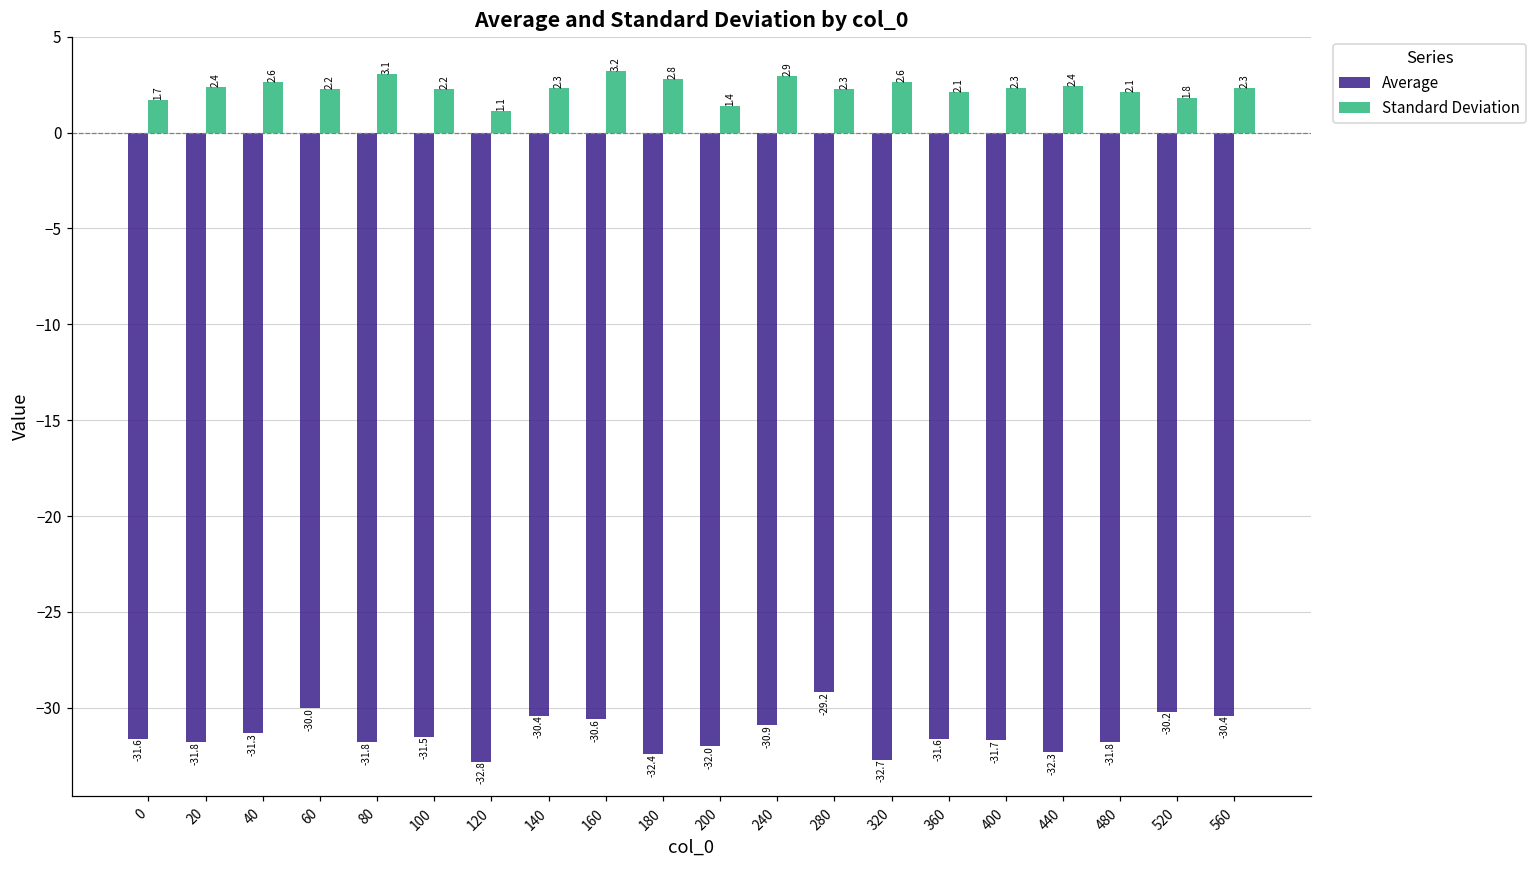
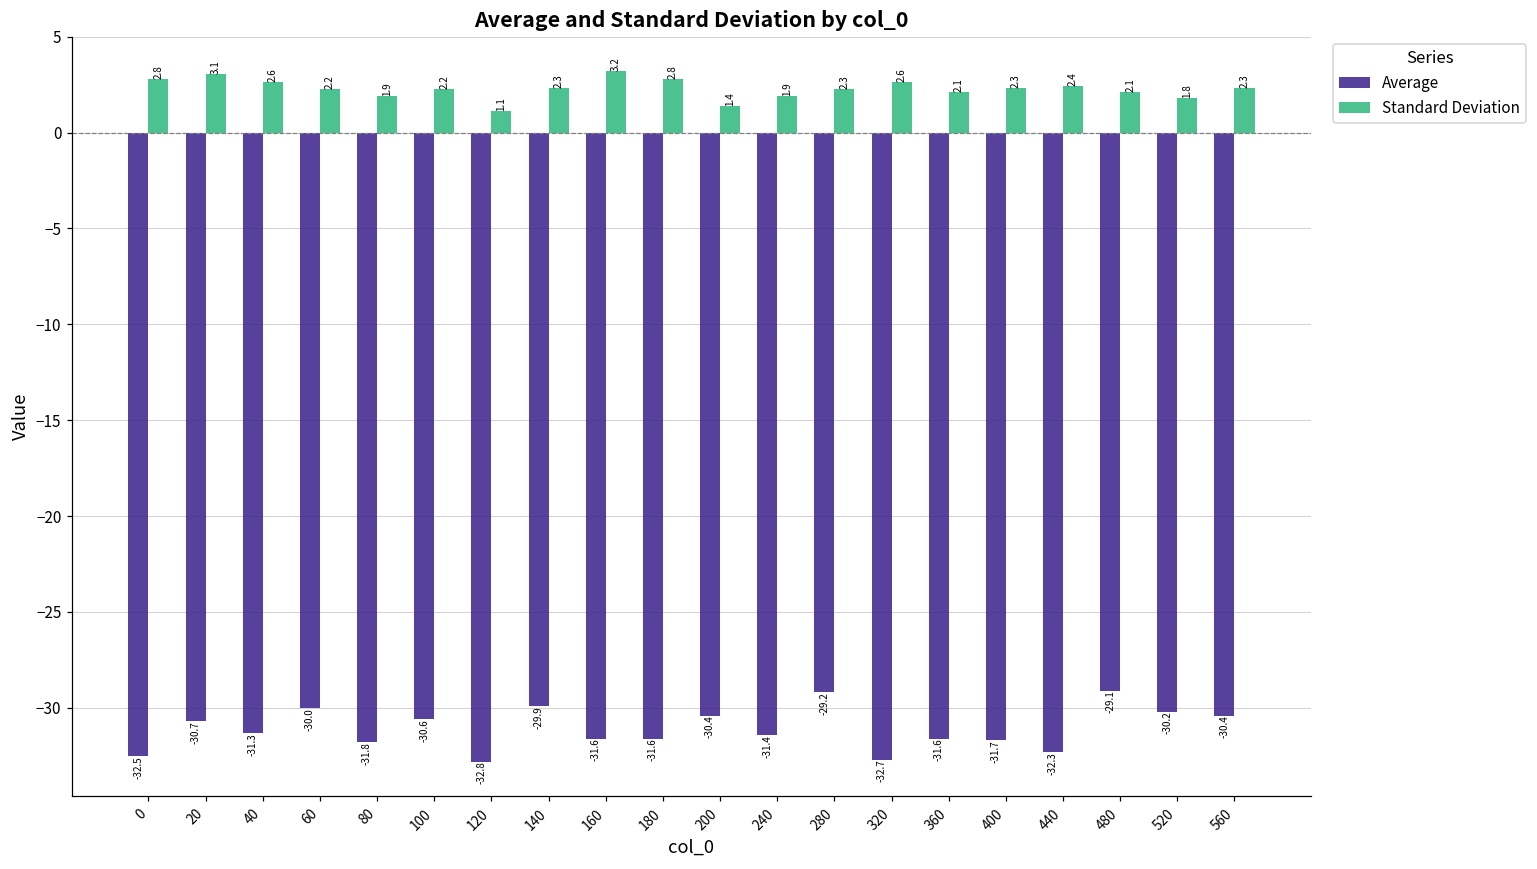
Average, 0: -31.6 -> -32.5
Standard Deviation, 0: 1.7 -> 2.8
Average, 20: -31.8 -> -30.7
Standard Deviation, 20: 2.4 -> 3.1
Standard Deviation, 80: 3.1 -> 1.9
Average, 100: -31.5 -> -30.6
Average, 140: -30.4 -> -29.9
Average, 160: -30.6 -> -31.6
Average, 180: -32.4 -> -31.6
Average, 200: -32.0 -> -30.4
Average, 240: -30.9 -> -31.4
Standard Deviation, 240: 2.9 -> 1.9
Average, 480: -31.8 -> -29.1
